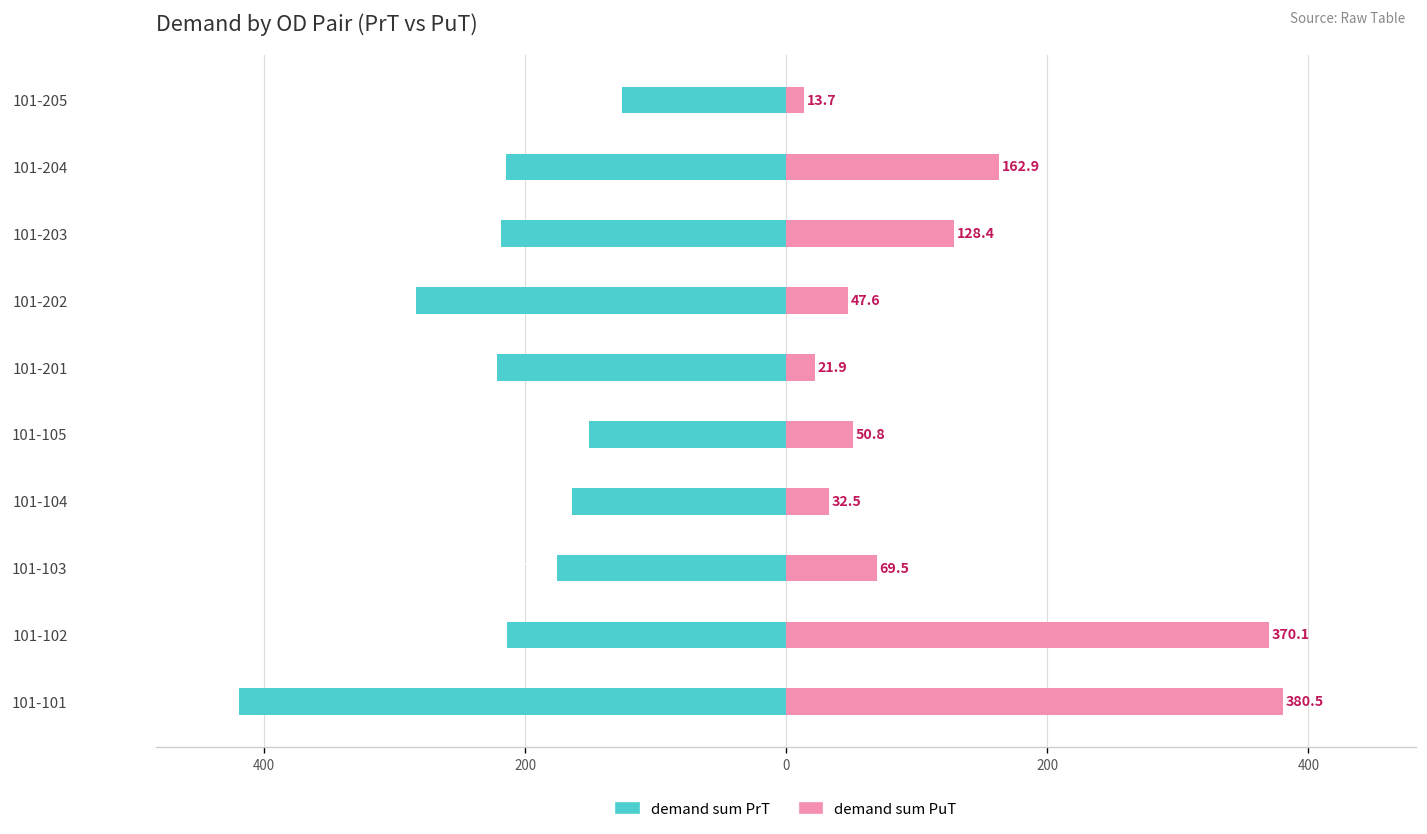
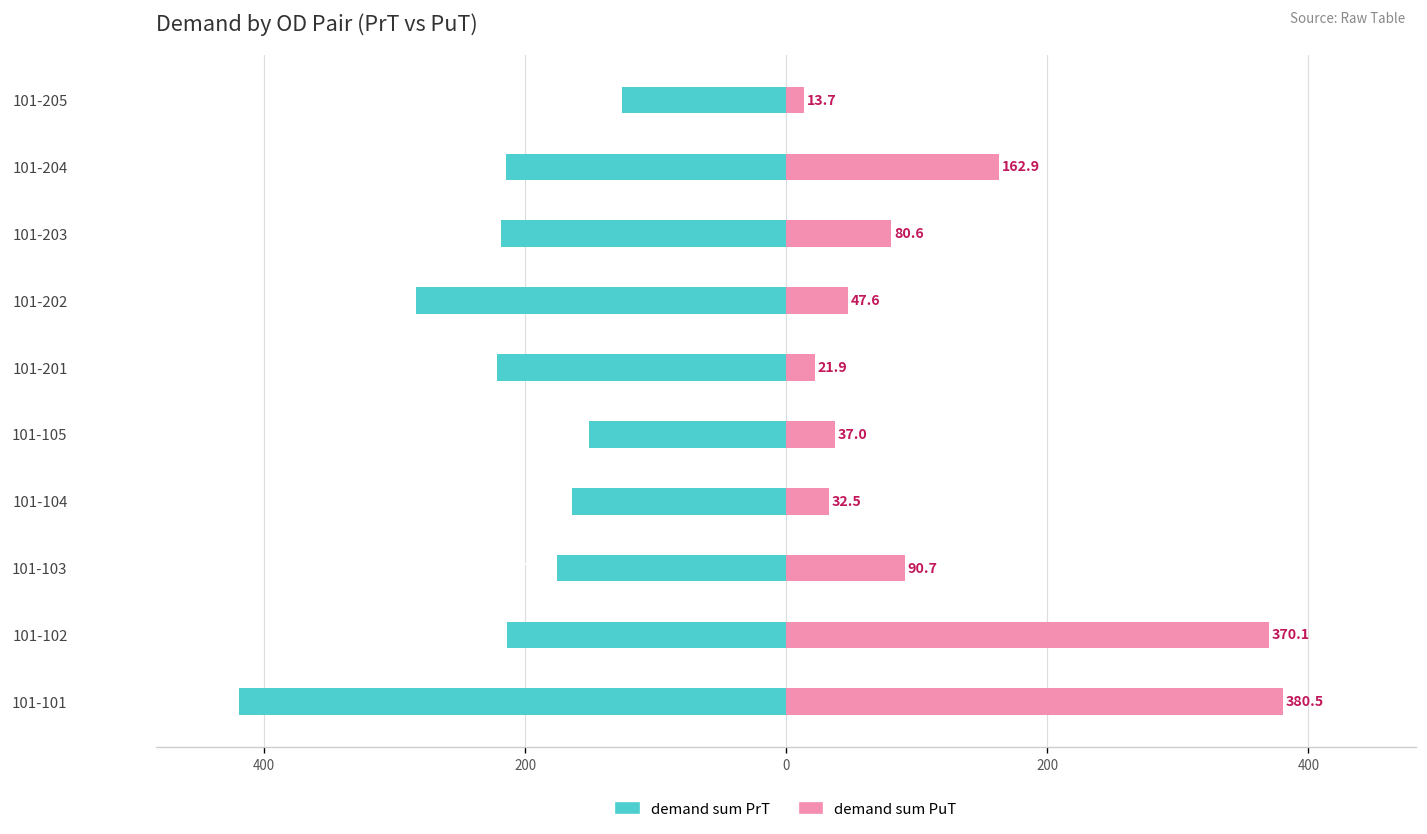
demand sum PuT, 101-203: 128.4 -> 80.6
demand sum PuT, 101-105: 50.8 -> 37.0
demand sum PuT, 101-103: 69.5 -> 90.7
